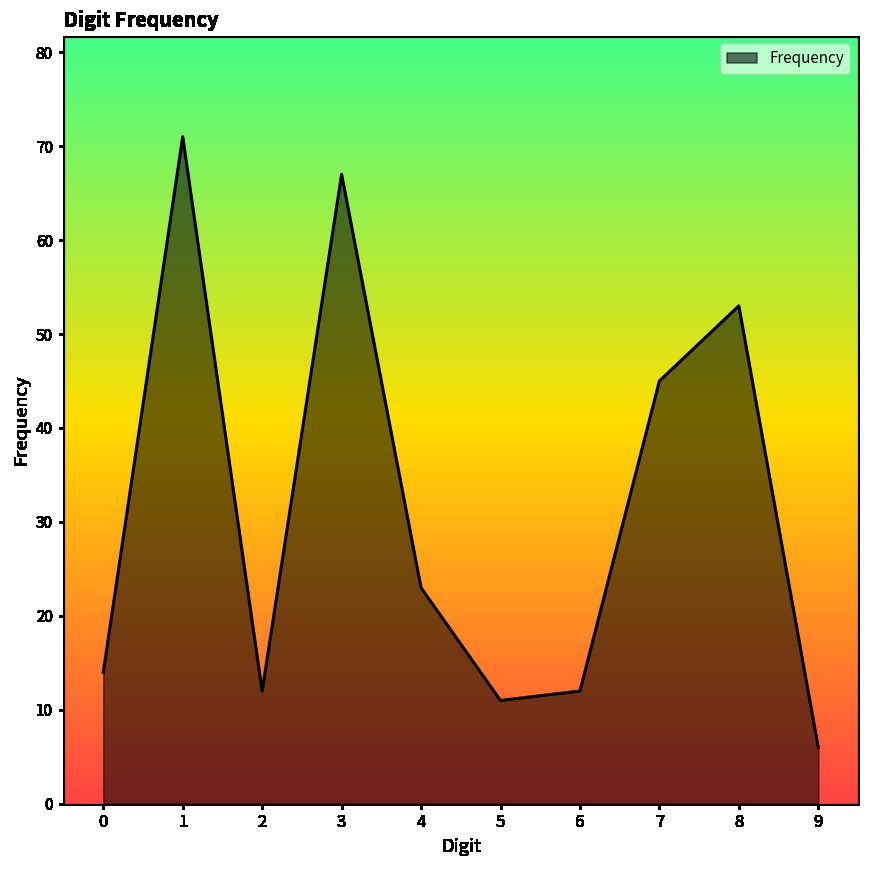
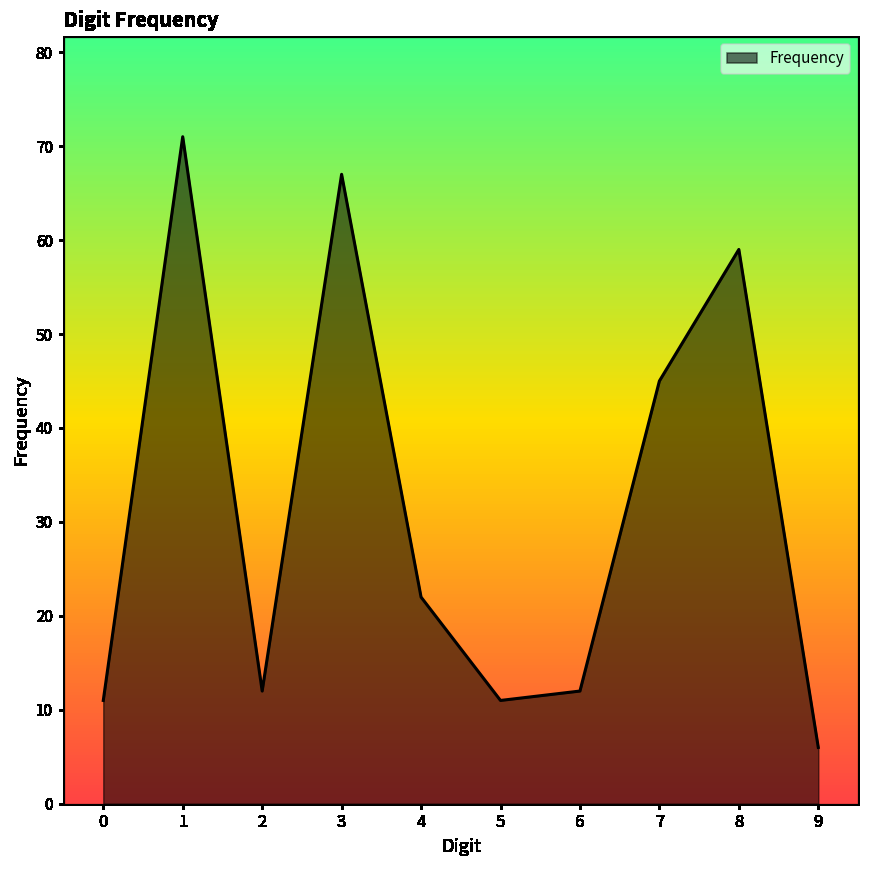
0: 14 -> 11
4: 23 -> 22
8: 53 -> 59
